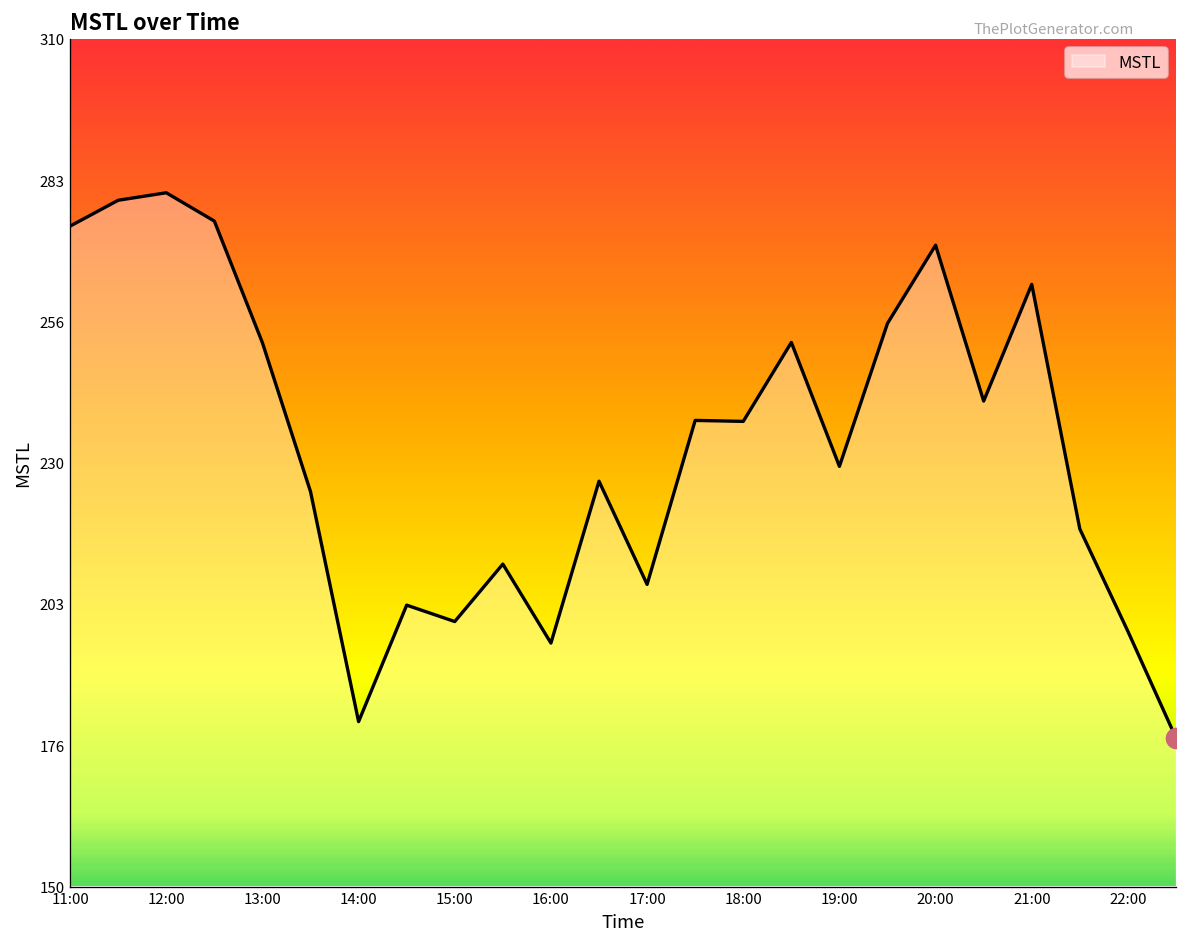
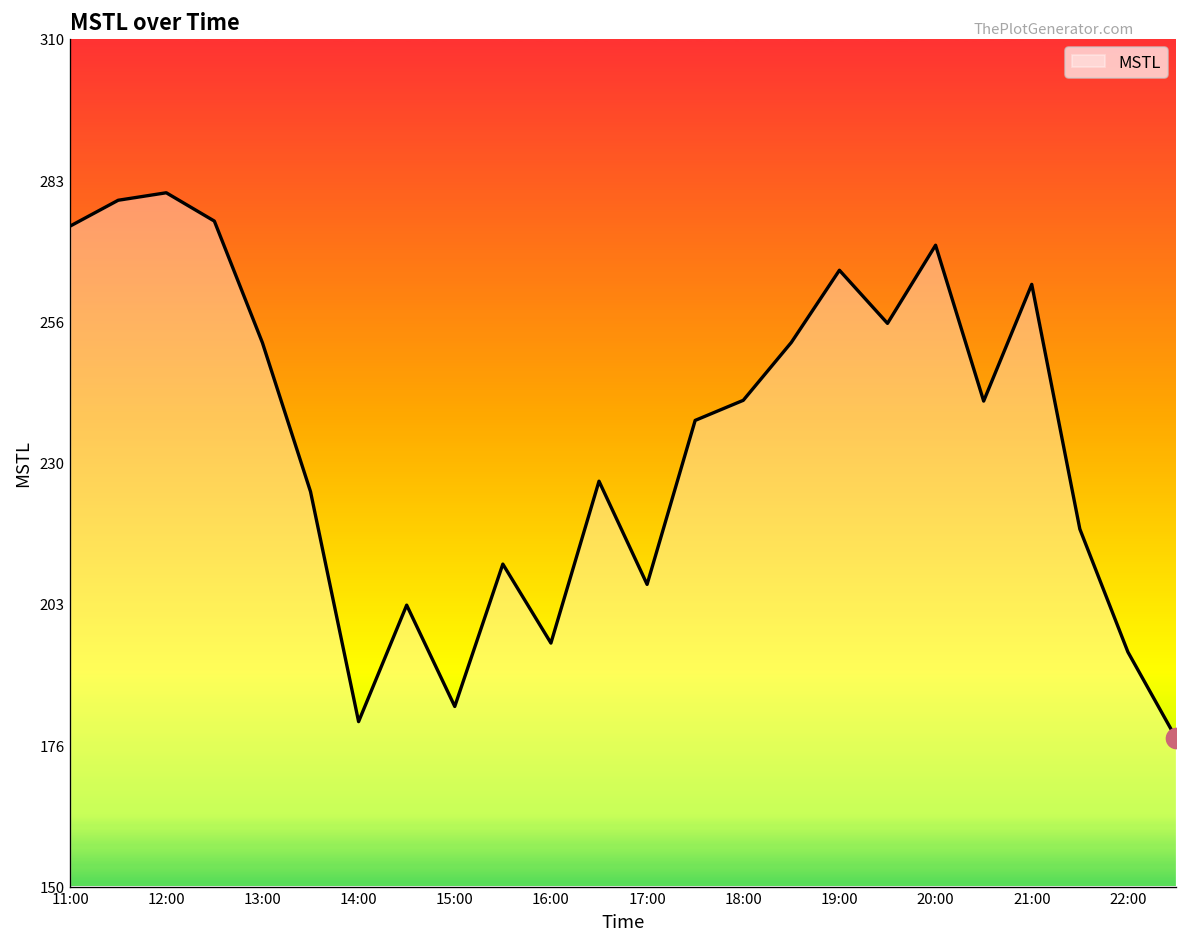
MSTL, 15:00: 200 -> 184
MSTL, 18:00: 238 -> 242
MSTL, 19:00: 229 -> 266
MSTL, 22:00: 198 -> 194
